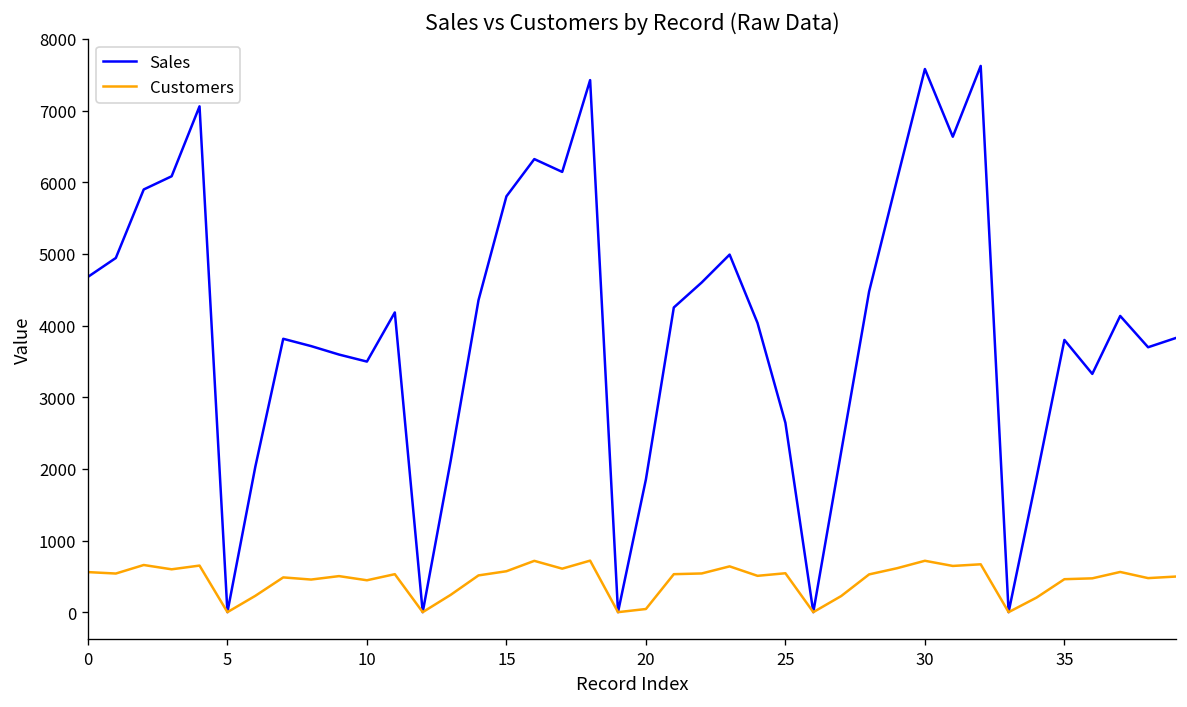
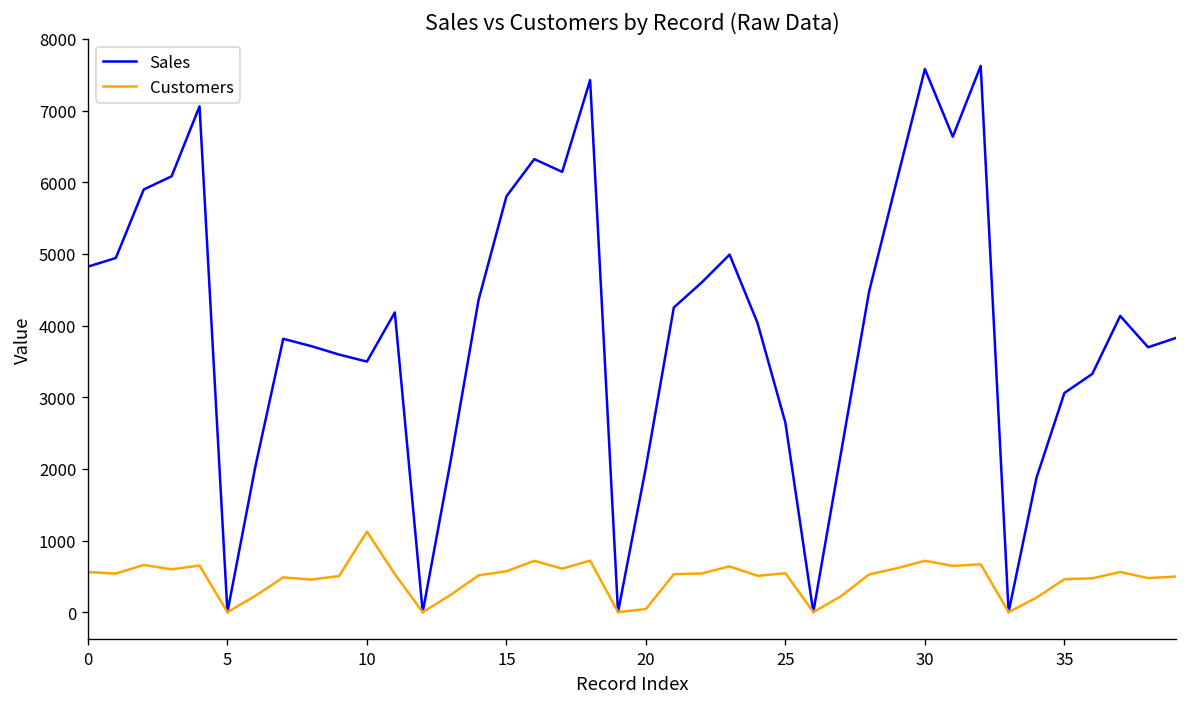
Sales, 0: 4700 -> 4800
Customers, 10: 400 -> 1100
Sales, 20: 1900 -> 2000
Sales, 35: 3800 -> 3100
